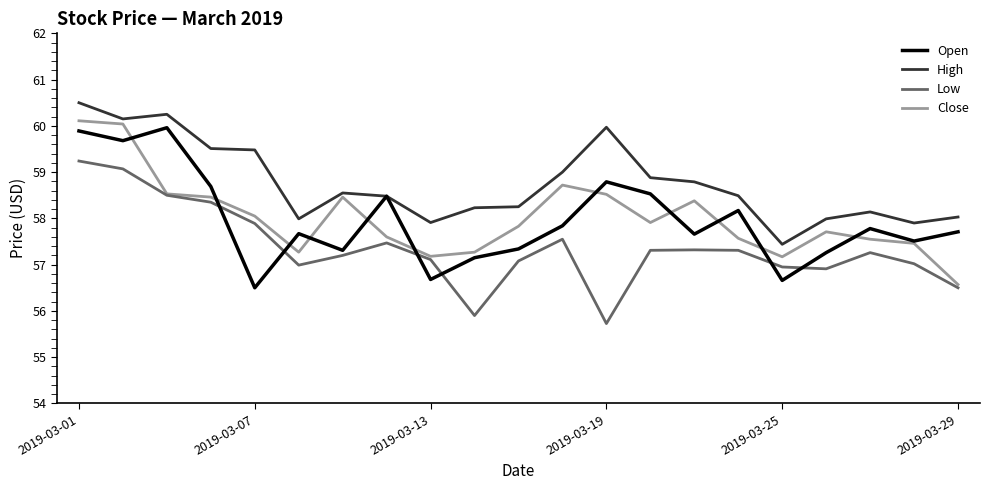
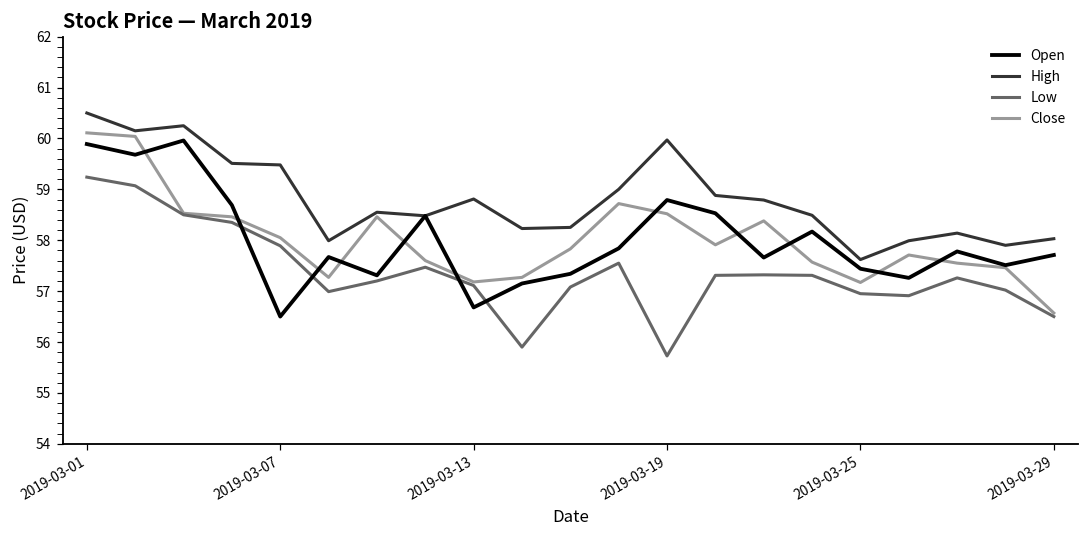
High, 2019-03-13: 57.9 -> 58.8
Open, 2019-03-25: 56.7 -> 57.4
High, 2019-03-25: 57.4 -> 57.6
